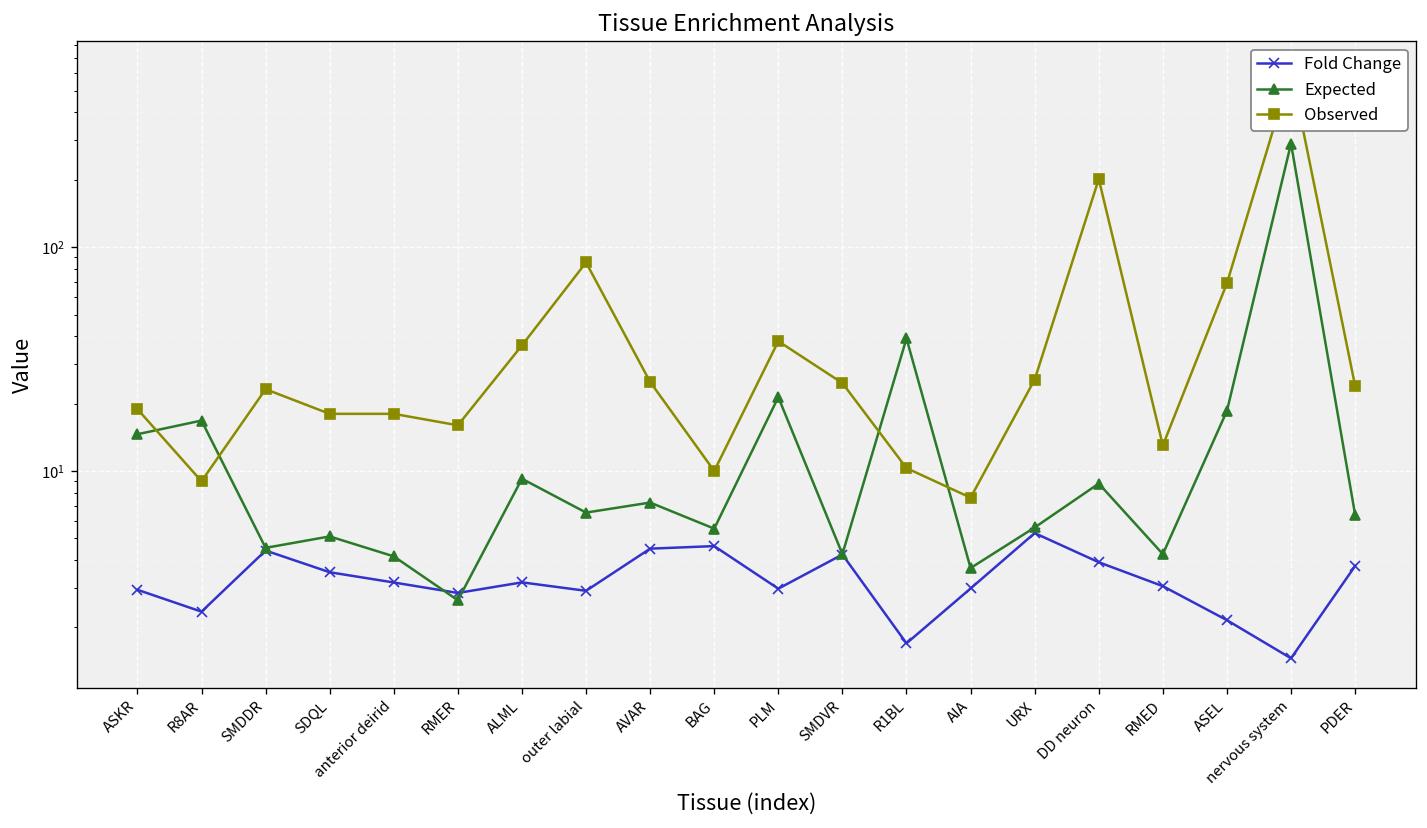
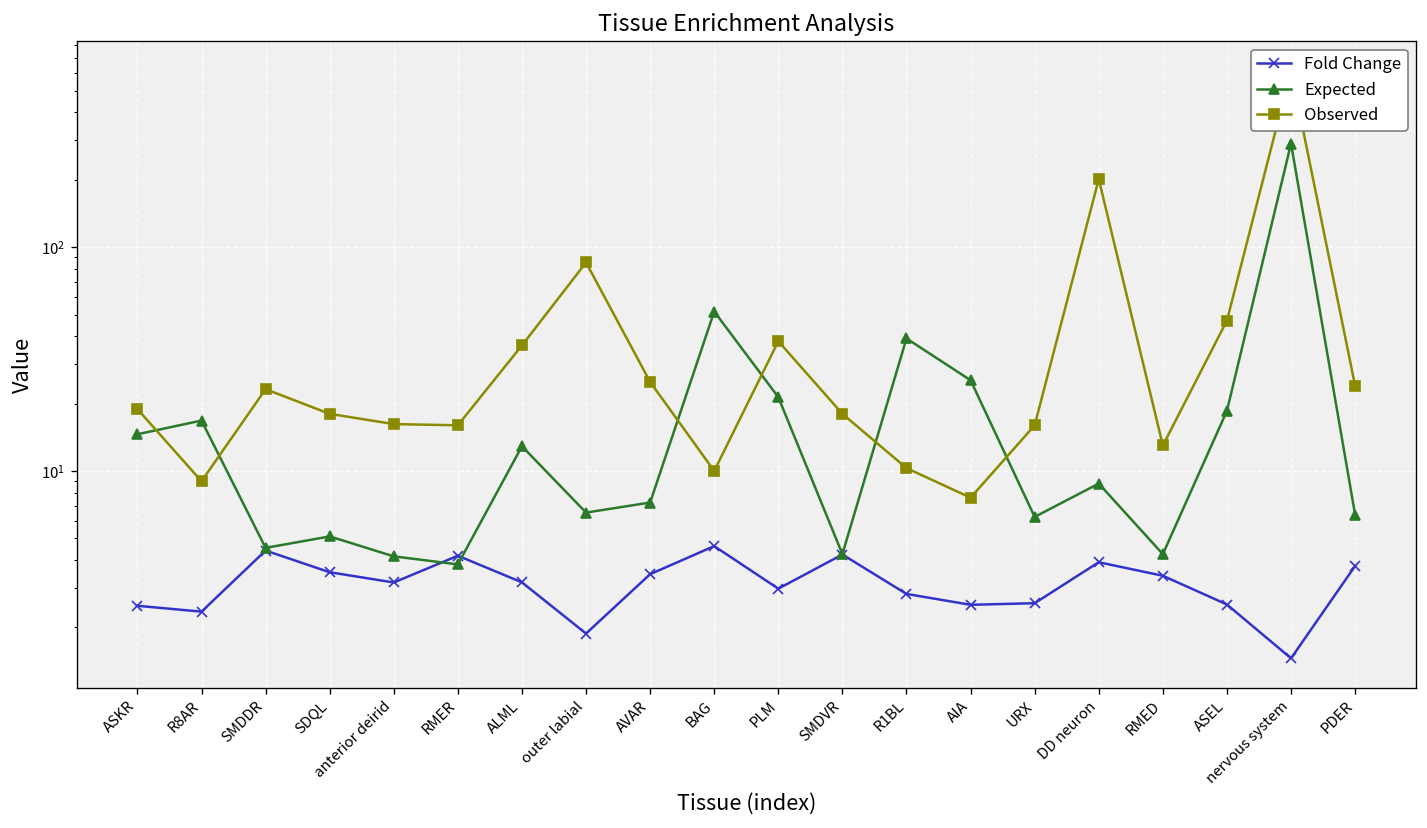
Fold Change, ASKR: 2.9 -> 2.5
Observed, anterior deirid: 18 -> 16
Fold Change, RMER: 2.9 -> 4.2
Expected, RMER: 2.6 -> 3.8
Expected, ALML: 9 -> 13
Fold Change, outer labial: 2.9 -> 1.9
Fold Change, AVAR: 4.5 -> 3.5
Expected, BAG: 5.5 -> 52
Observed, SMDVR: 25 -> 18
Fold Change, R1BL: 1.7 -> 2.8
Fold Change, AIA: 3.0 -> 2.5
Expected, AIA: 3.7 -> 25
Fold Change, URX: 5.3 -> 2.6
Expected, URX: 5.6 -> 6.2
Observed, URX: 26 -> 16
Fold Change, RMED: 3.1 -> 3.4
Fold Change, ASEL: 2.2 -> 2.5
Observed, ASEL: 69 -> 47
